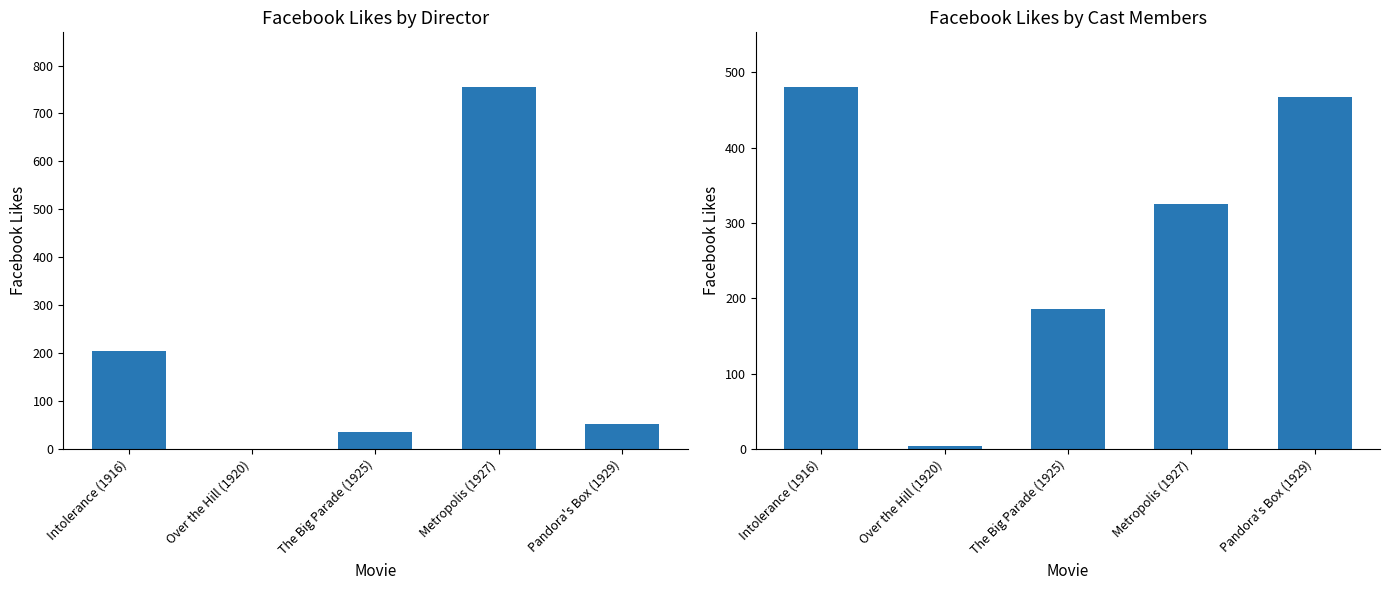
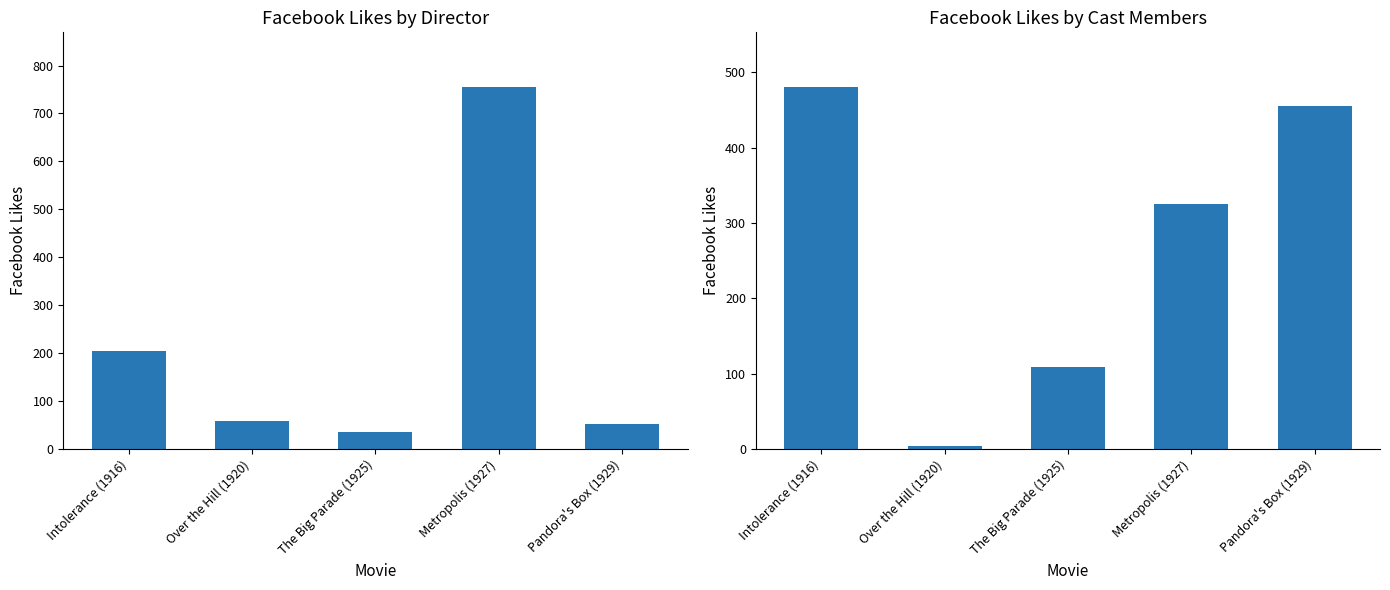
Facebook Likes by Director, Over the Hill (1920): 0 -> 60
Facebook Likes by Cast Members, The Big Parade (1925): 190 -> 110
Facebook Likes by Cast Members, Pandora's Box (1929): 470 -> 460
